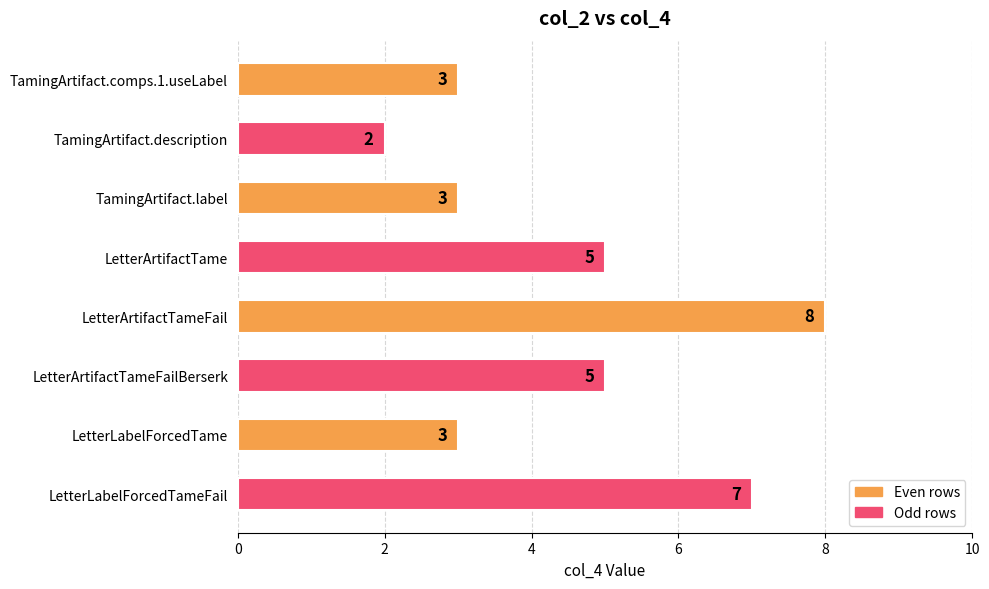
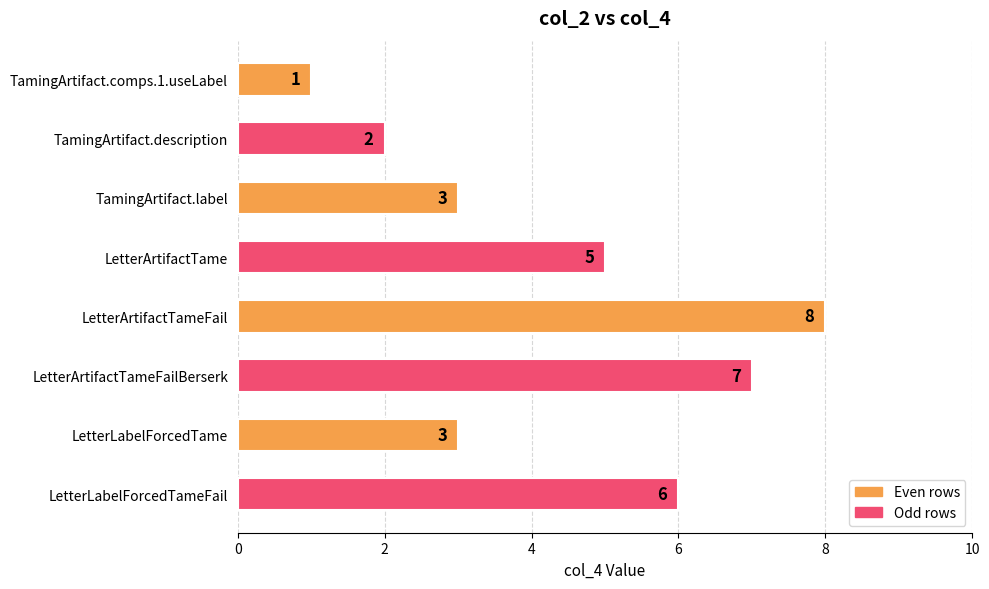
TamingArtifact.comps.1.useLabel: 3 -> 1
LetterArtifactTameFailBerserk: 5 -> 7
LetterLabelForcedTameFail: 7 -> 6
